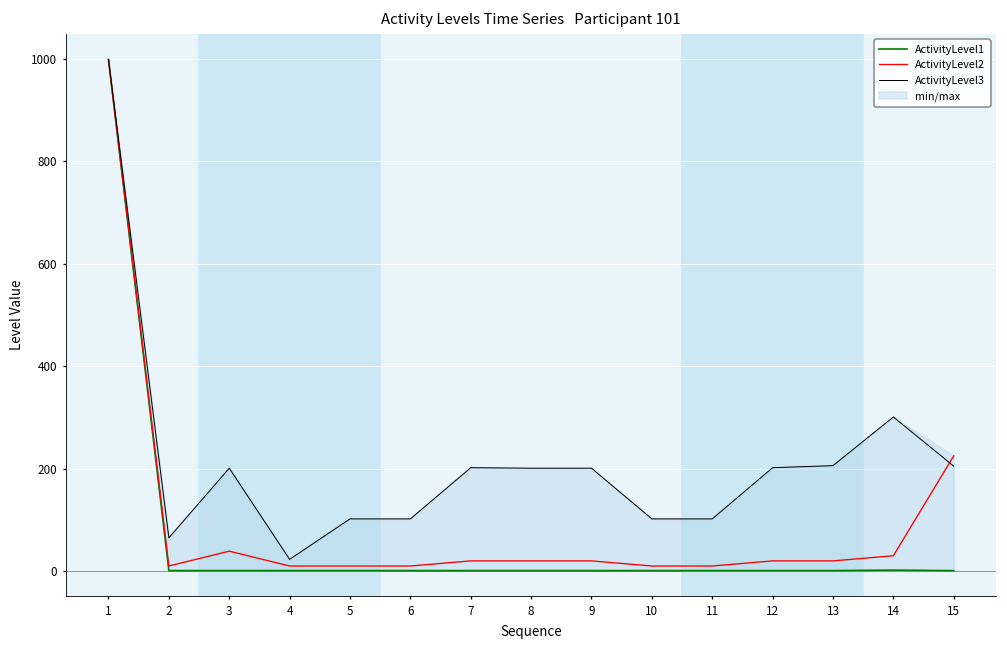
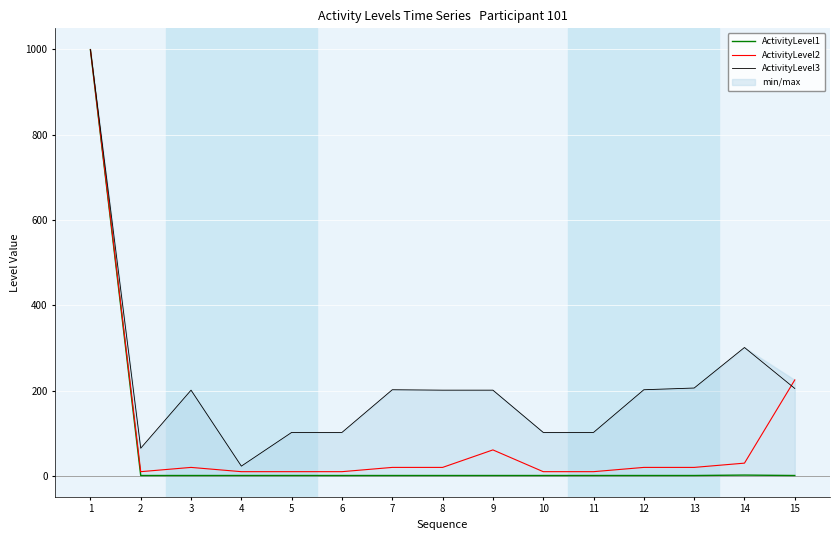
ActivityLevel2, 3: 40 -> 20
ActivityLevel2, 9: 20 -> 60
